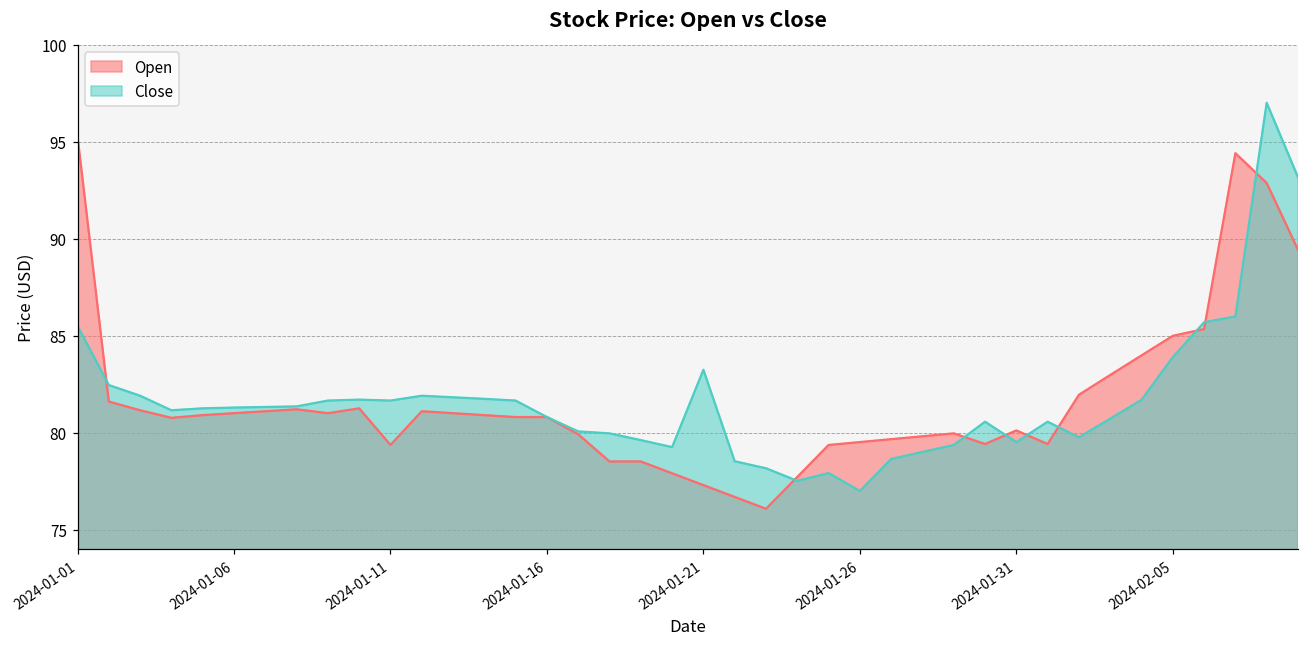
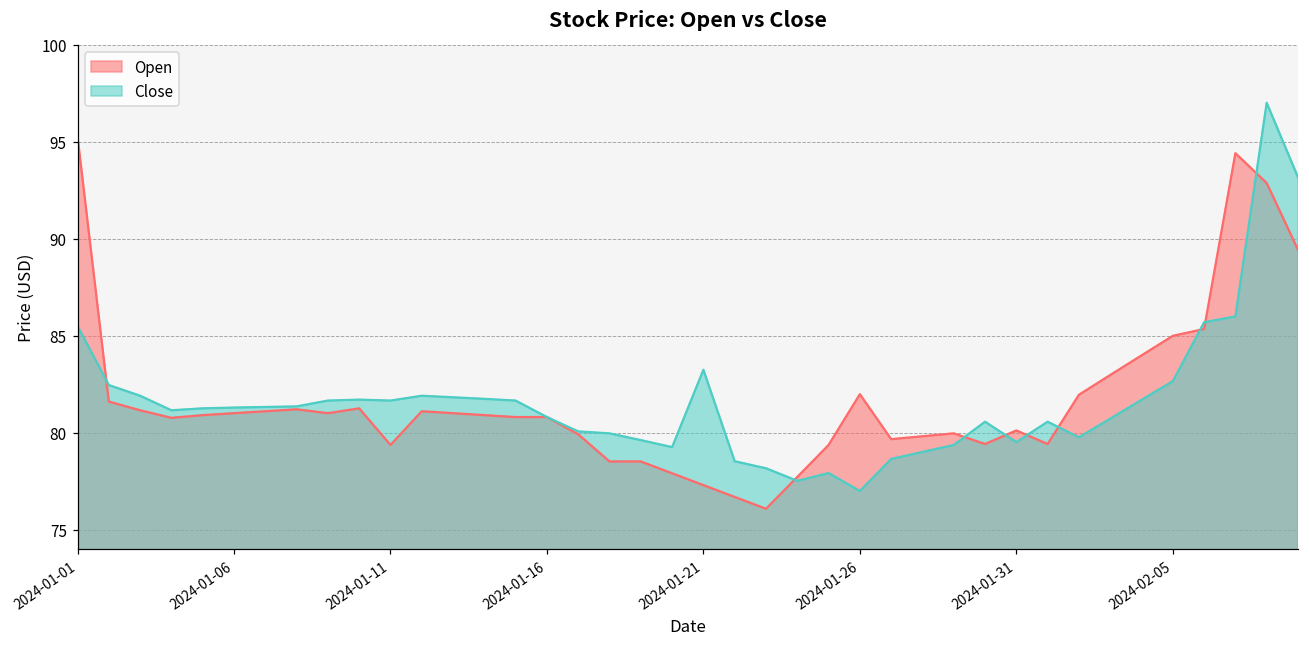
Open, 2024-01-26: 79.5 -> 82.0
Close, 2024-02-05: 83.9 -> 82.7
